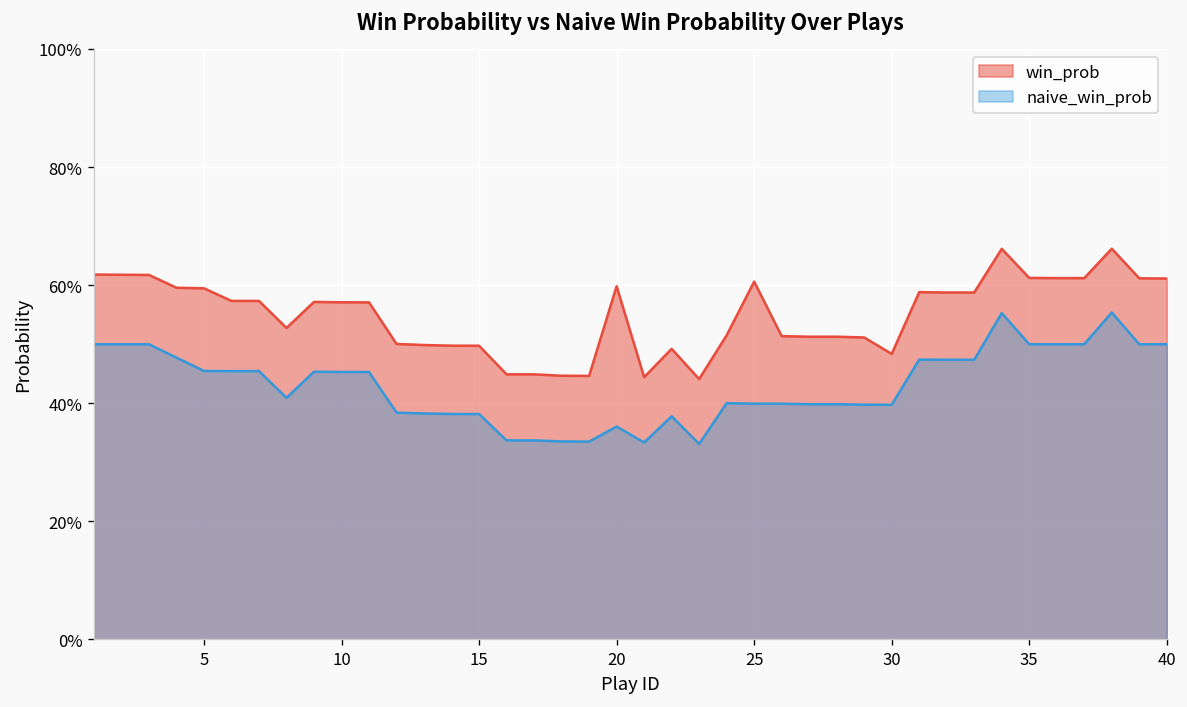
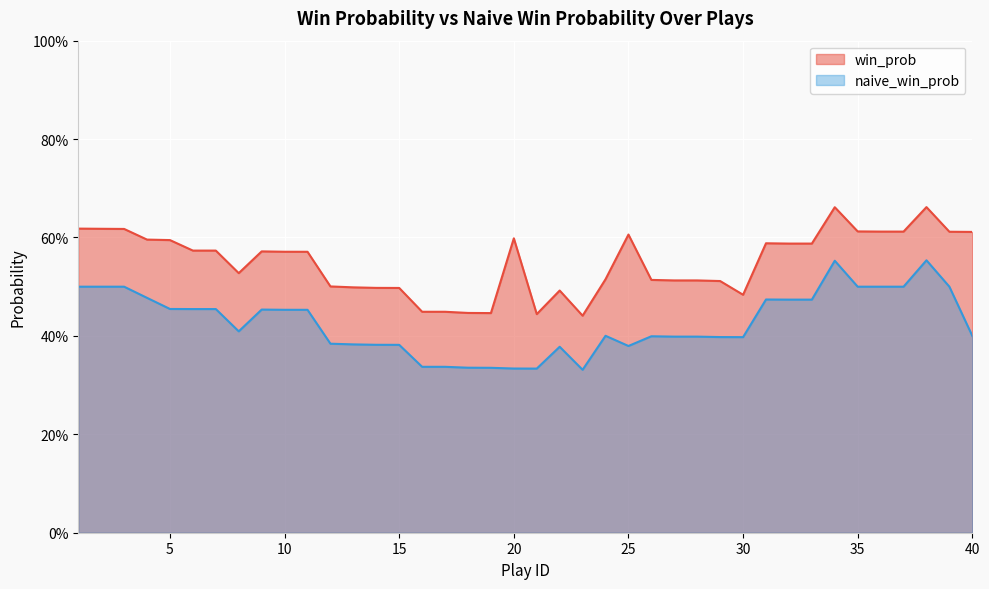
naive_win_prob, 20: 36% -> 33%
naive_win_prob, 25: 40% -> 38%
naive_win_prob, 40: 50% -> 40%
